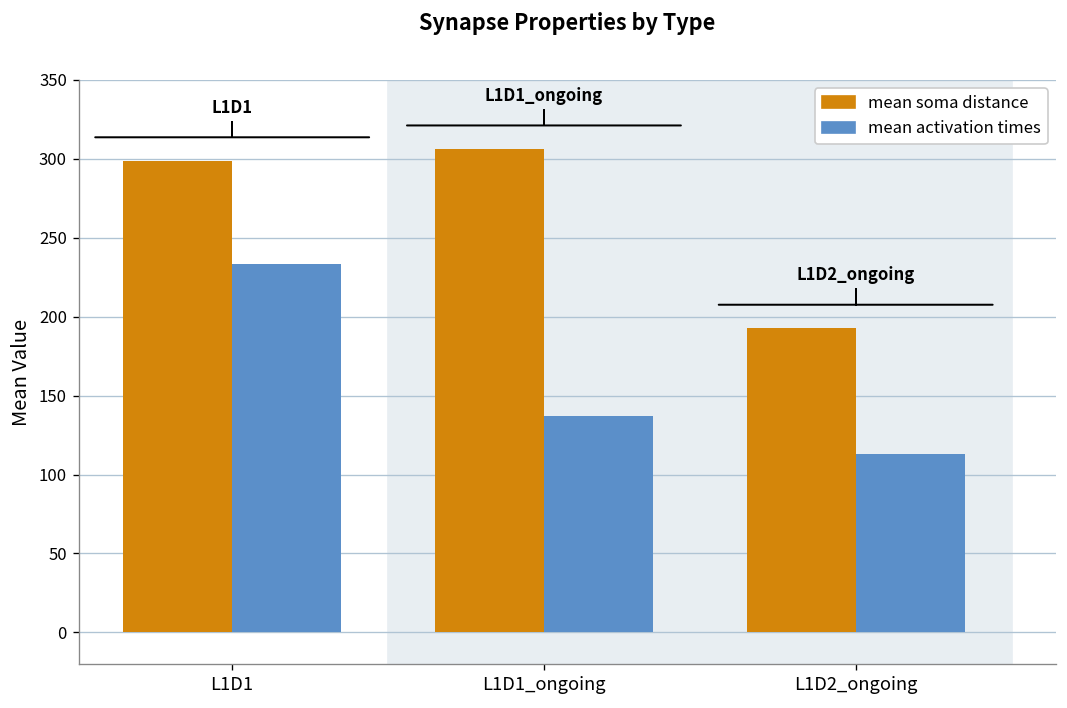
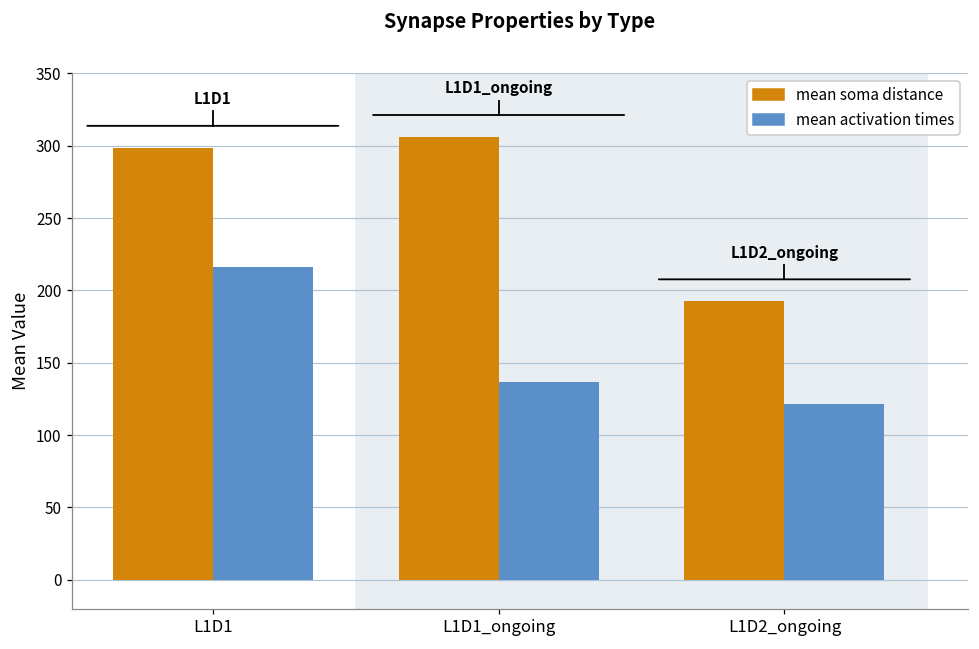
mean activation times, L1D1: 233 -> 216
mean activation times, L1D2_ongoing: 113 -> 122
